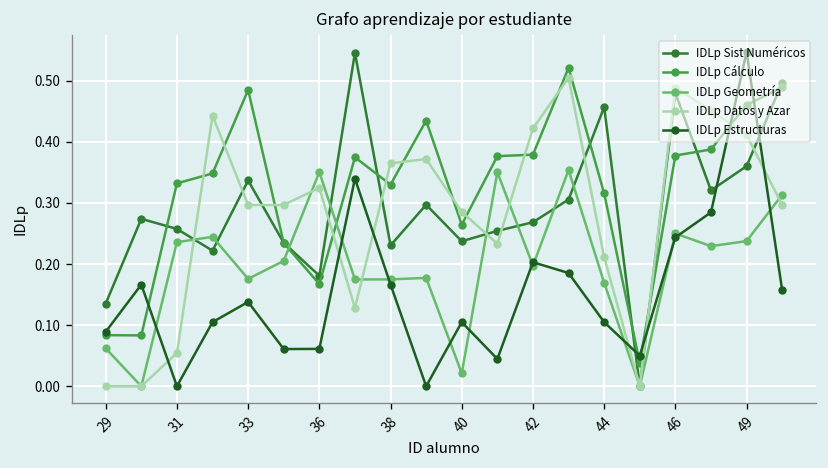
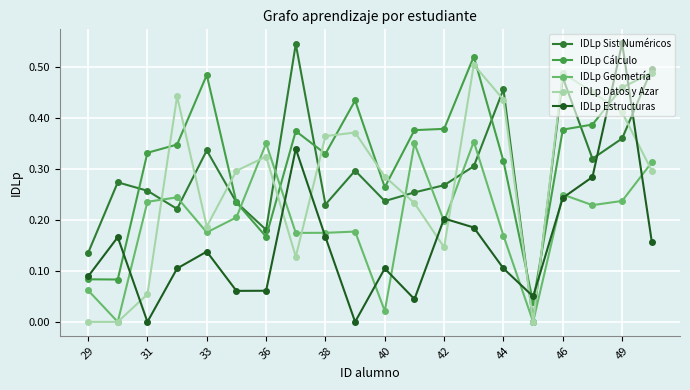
IDLp Datos y Azar, 33: 0.30 -> 0.19
IDLp Datos y Azar, 42: 0.42 -> 0.15
IDLp Datos y Azar, 44: 0.21 -> 0.44
